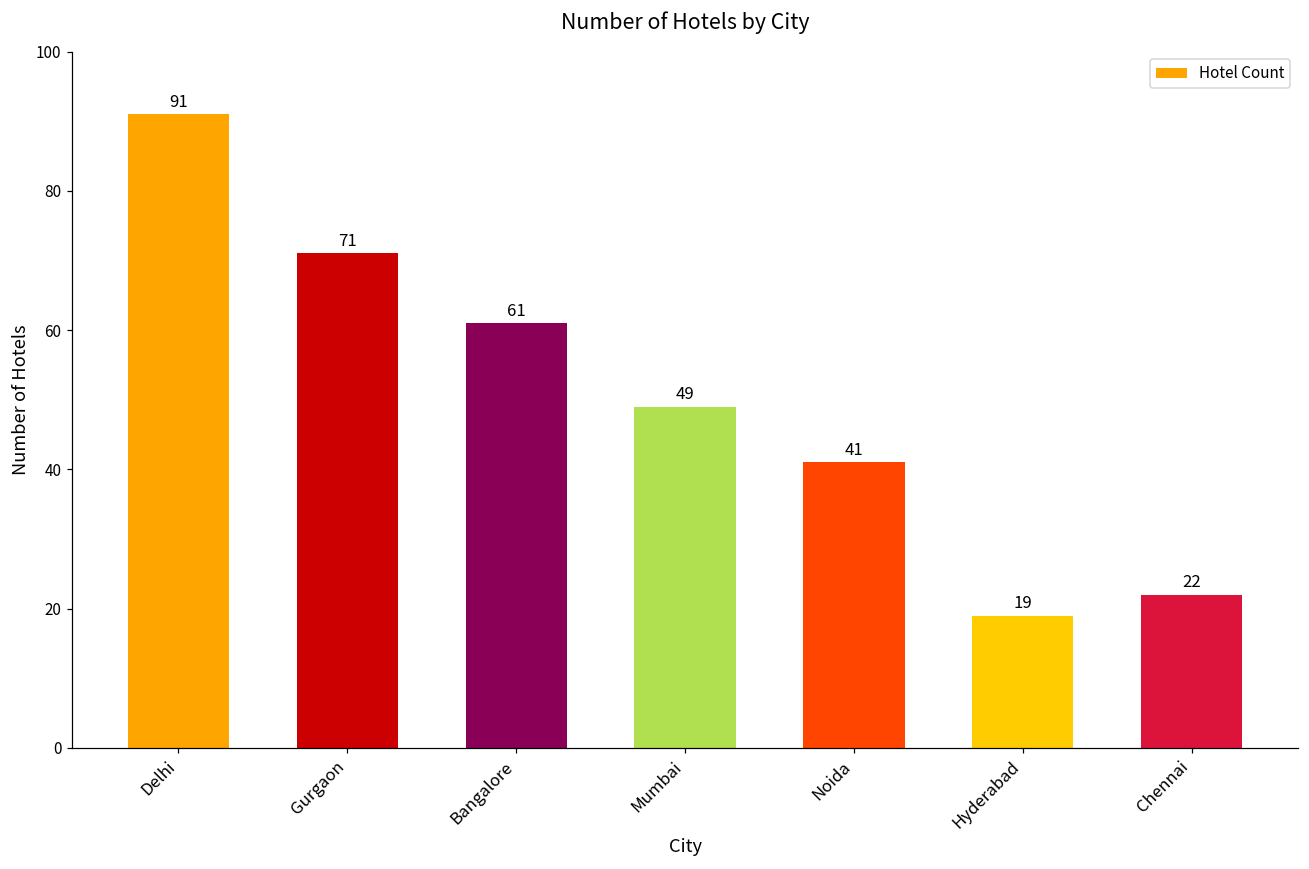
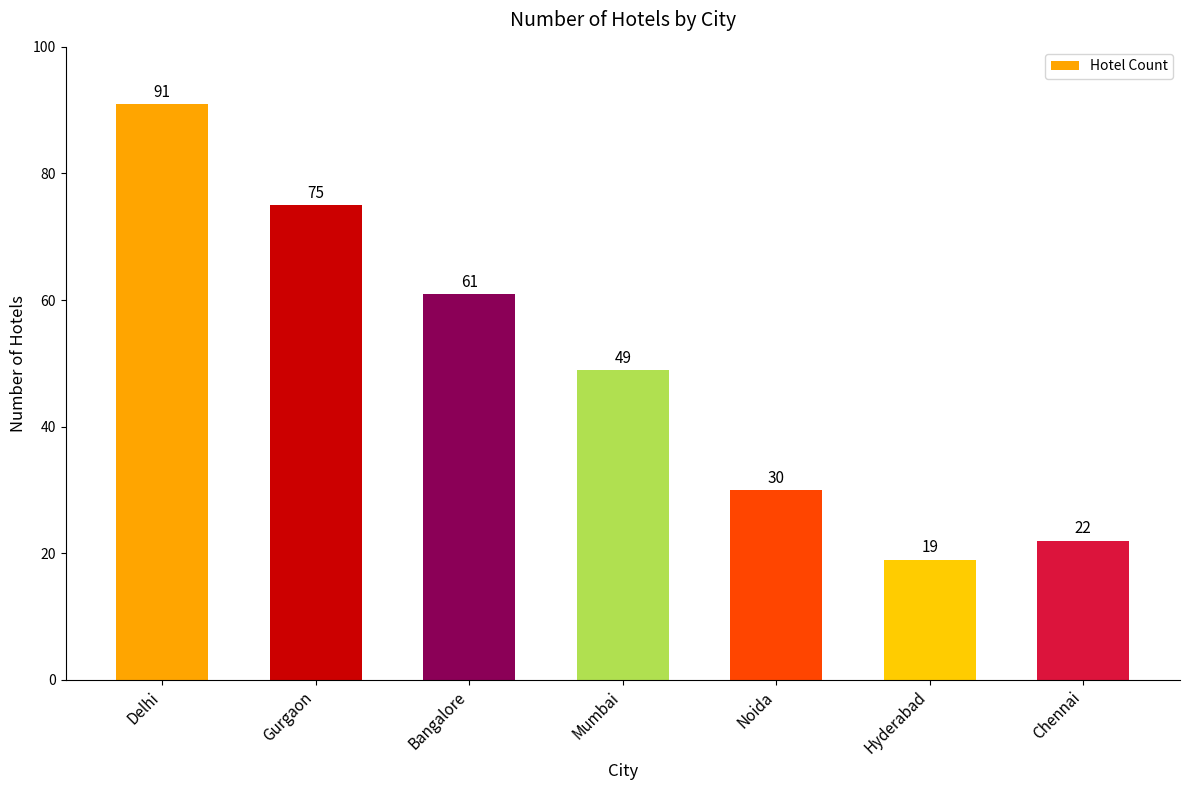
Gurgaon: 71 -> 75
Noida: 41 -> 30
